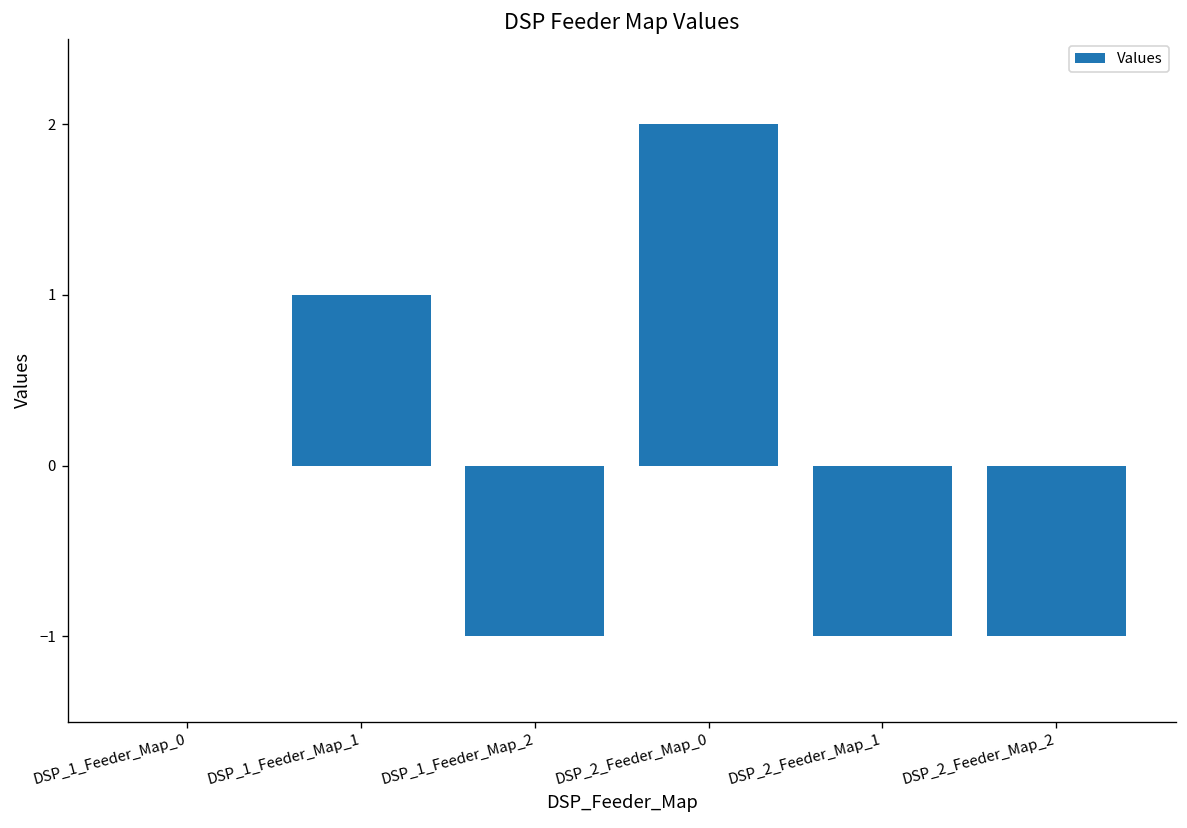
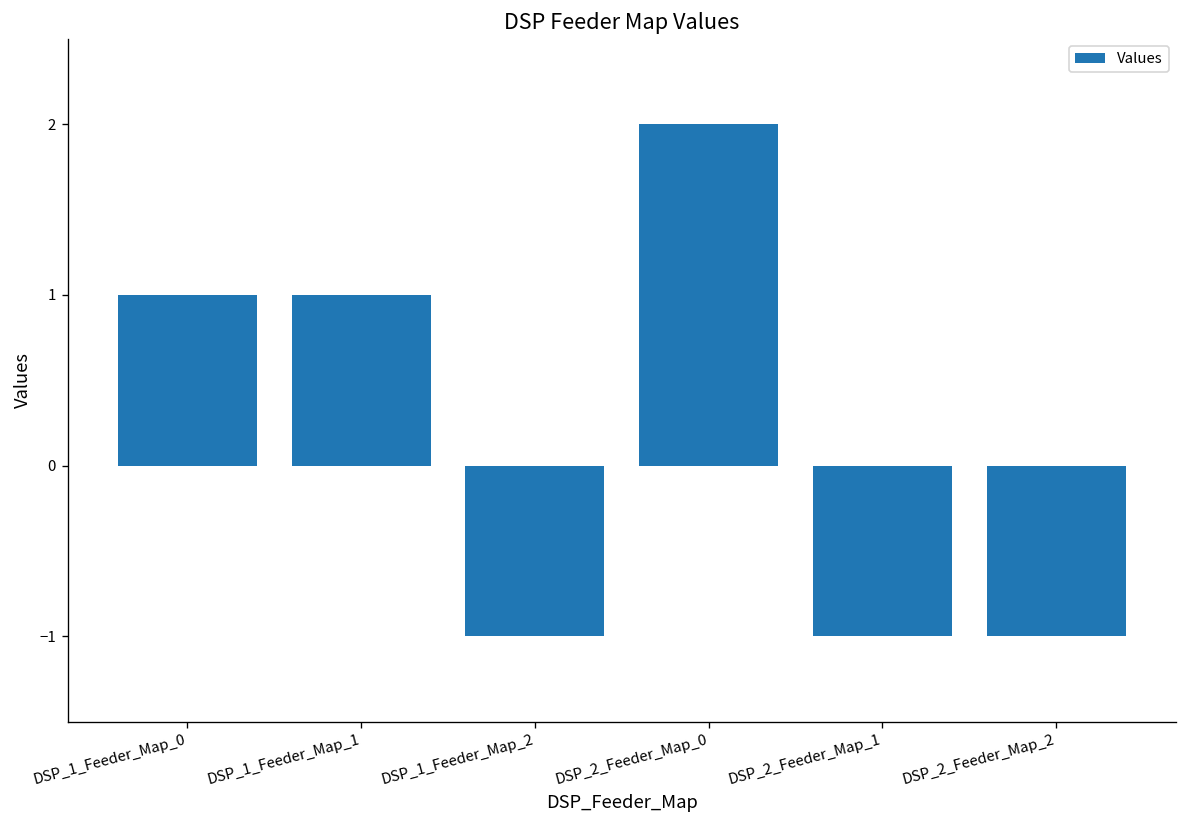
DSP_1_Feeder_Map_0: 0 -> 1
